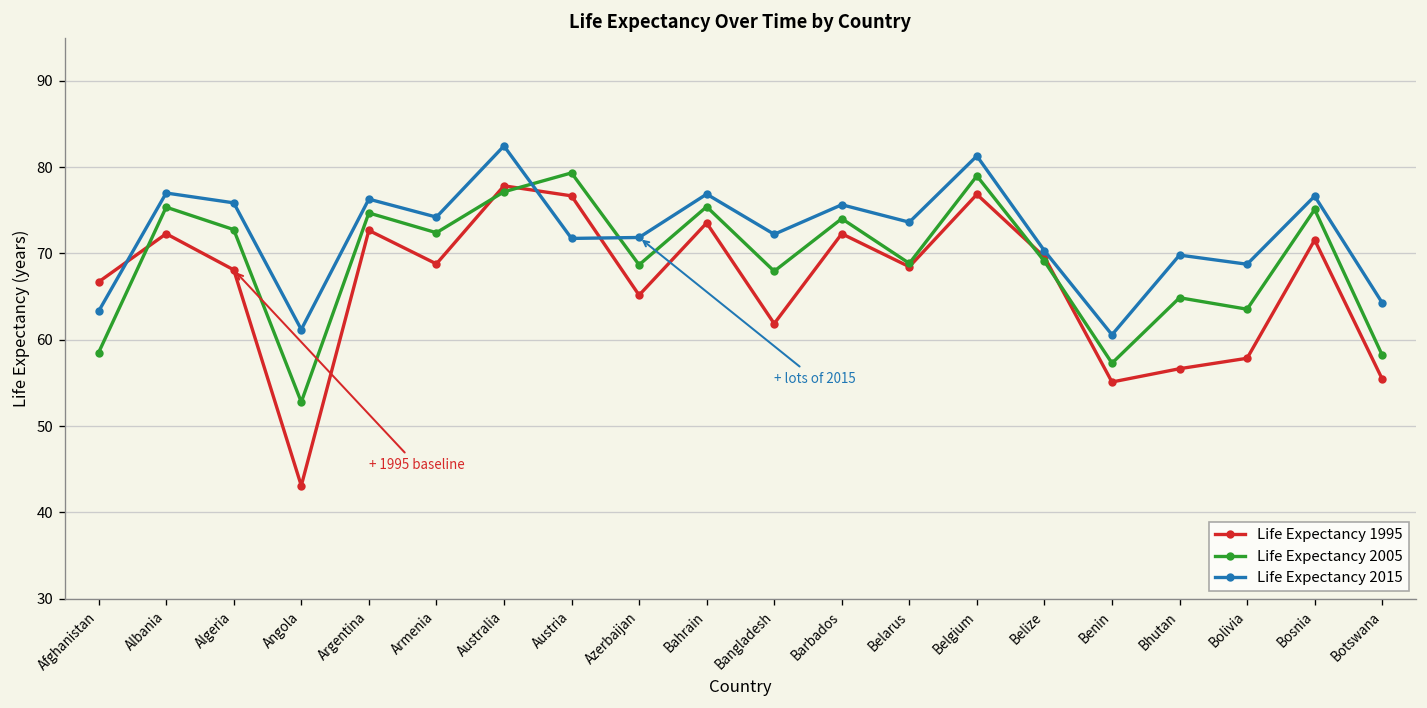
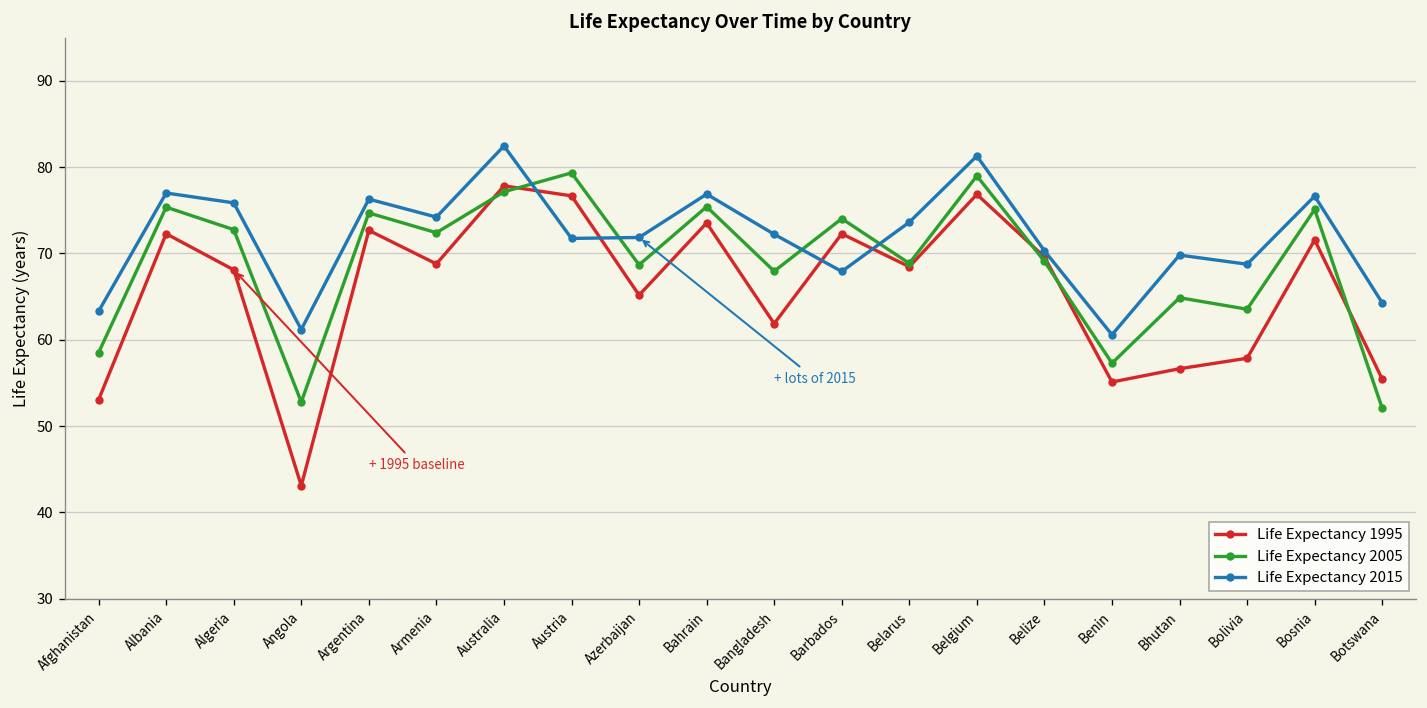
Life Expectancy 1995, Afghanistan: 67 -> 53
Life Expectancy 2015, Barbados: 76 -> 68
Life Expectancy 2005, Botswana: 58 -> 52
